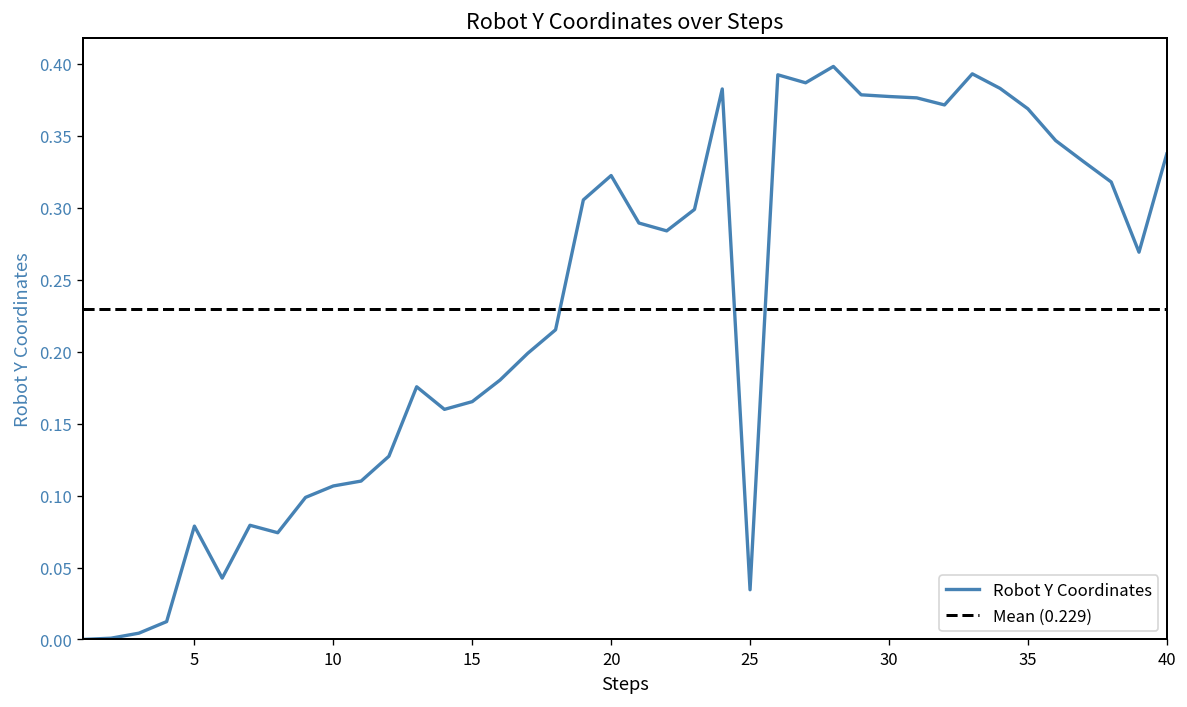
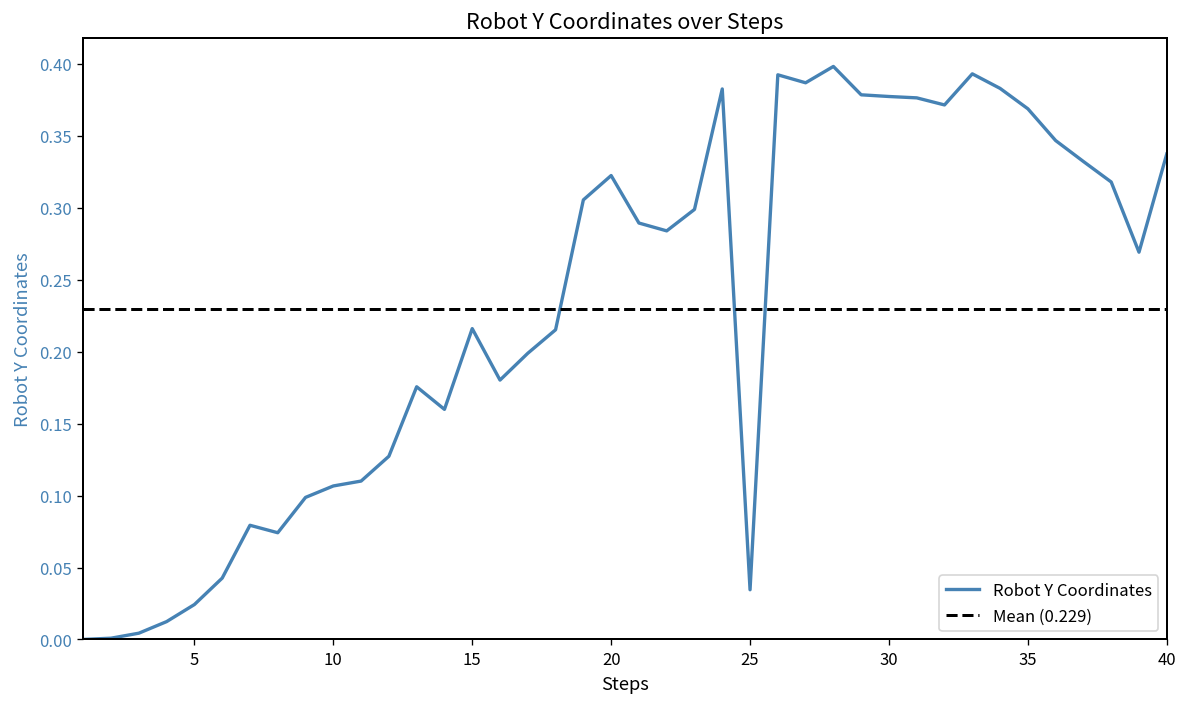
5: 0.079 -> 0.024
15: 0.165 -> 0.216
